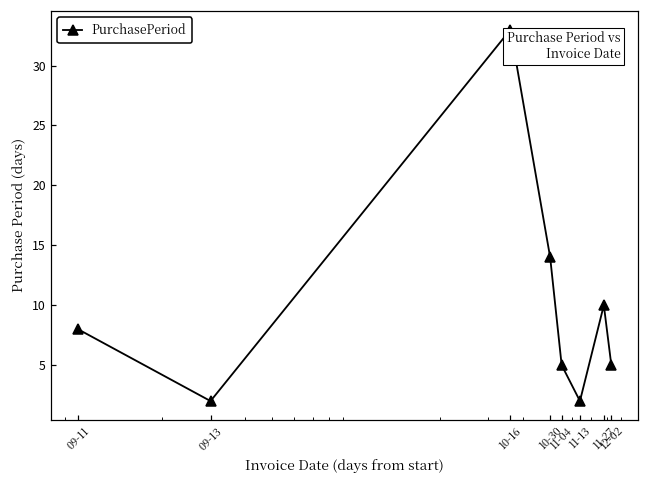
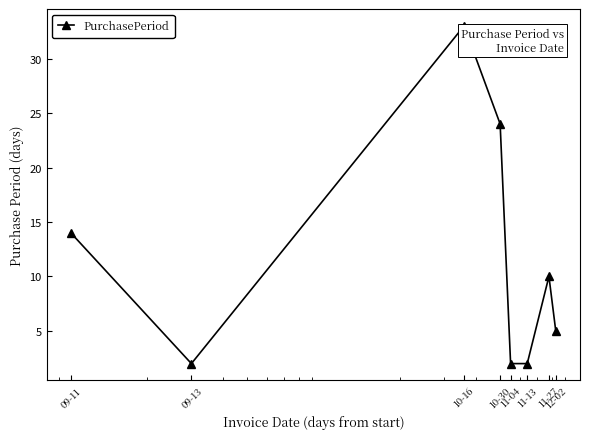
09-11: 8 -> 14
10-30: 14 -> 24
11-04: 5 -> 2
